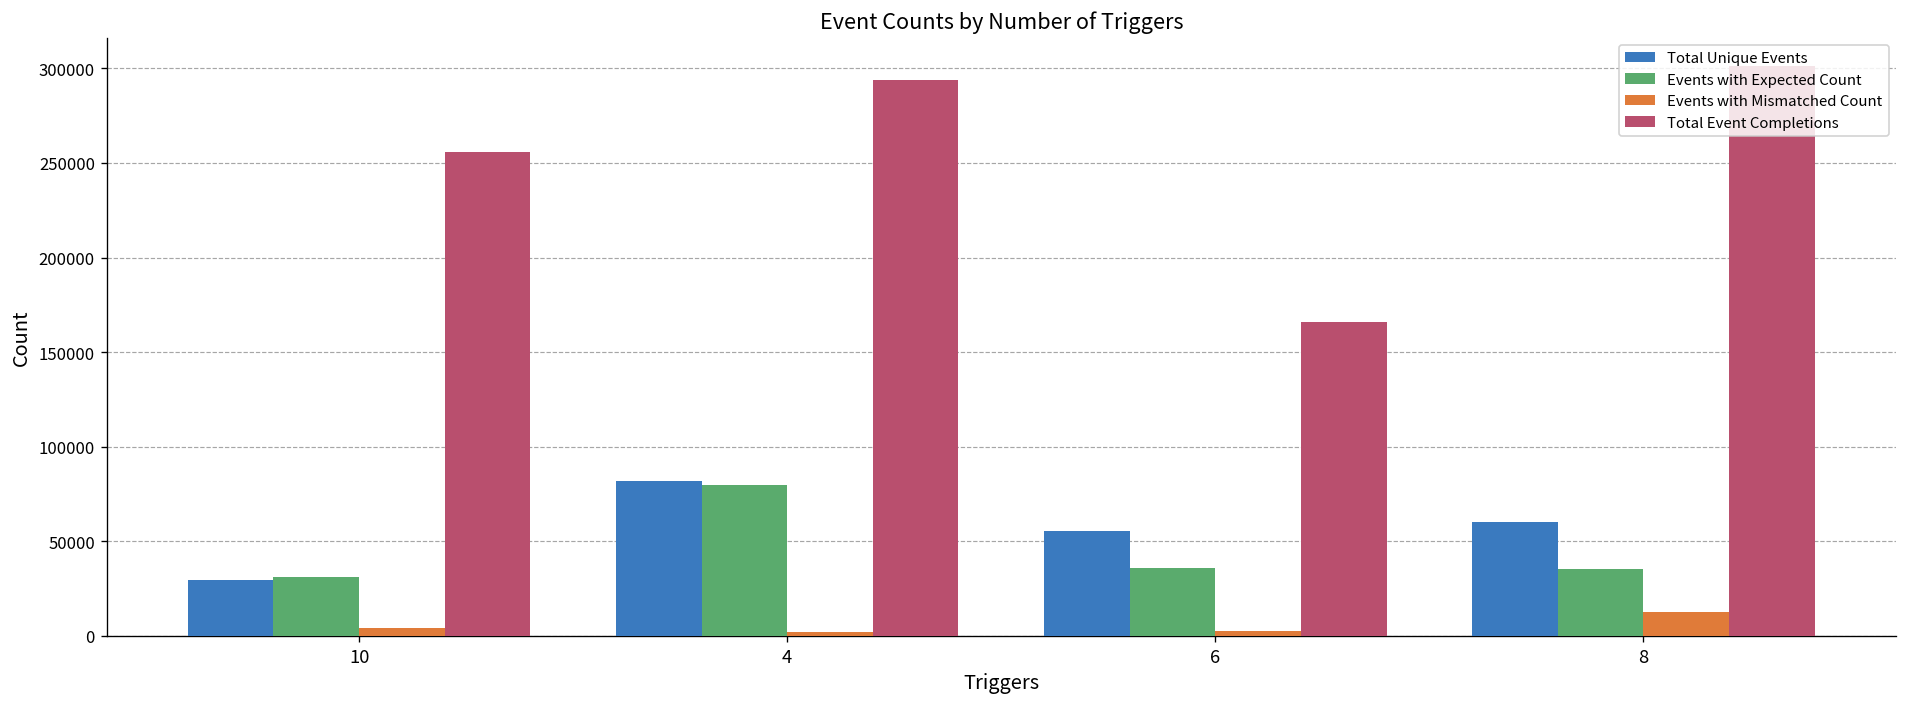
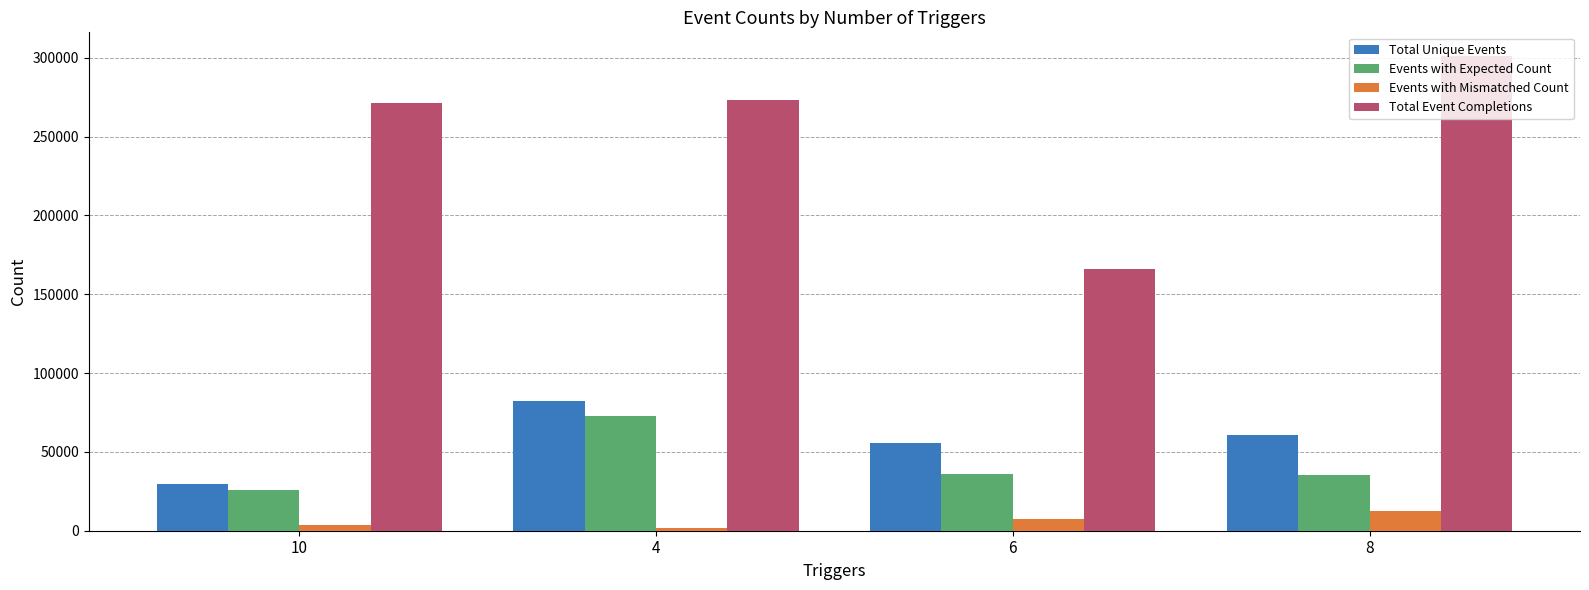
Events with Expected Count, 10: 31000 -> 26000
Total Event Completions, 10: 256000 -> 271000
Events with Expected Count, 4: 80000 -> 73000
Total Event Completions, 4: 294000 -> 273000
Events with Mismatched Count, 6: 3000 -> 8000
